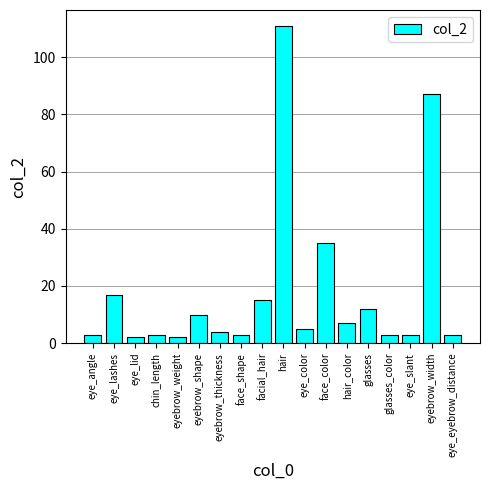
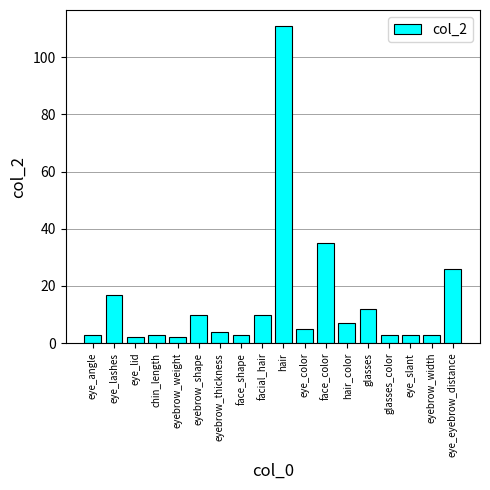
facial_hair: 15 -> 10
eyebrow_width: 87 -> 3
eye_eyebrow_distance: 3 -> 26
